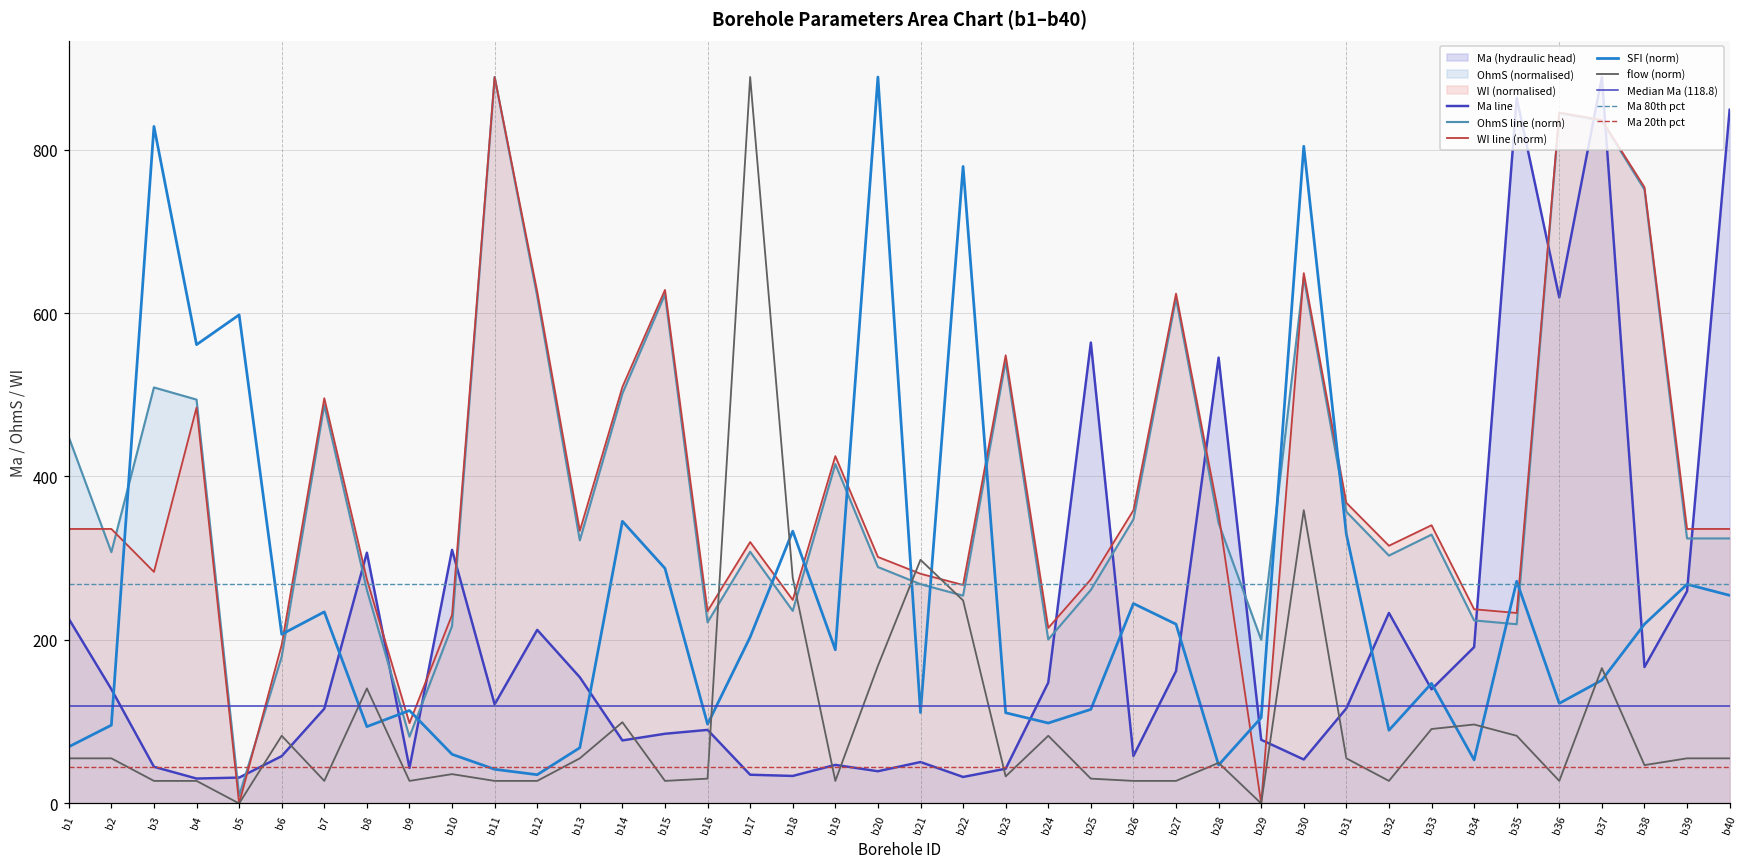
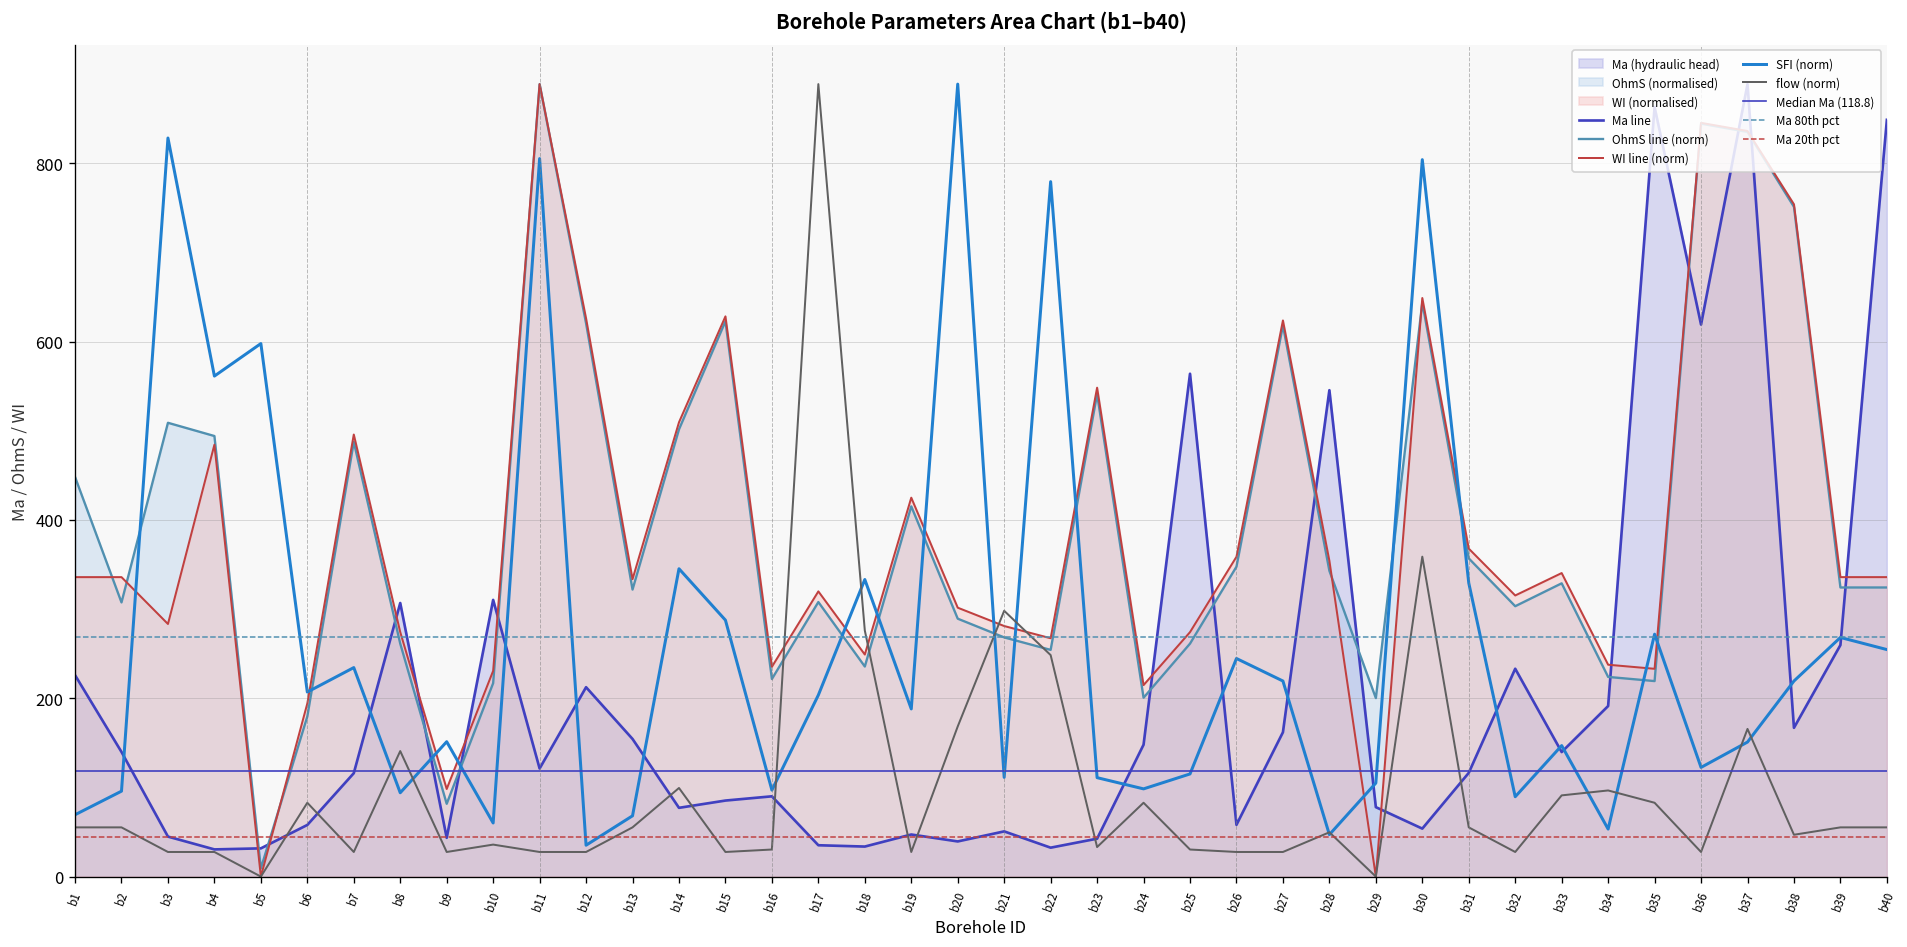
SFI (norm), b9: 110 -> 150
SFI (norm), b11: 40 -> 810
